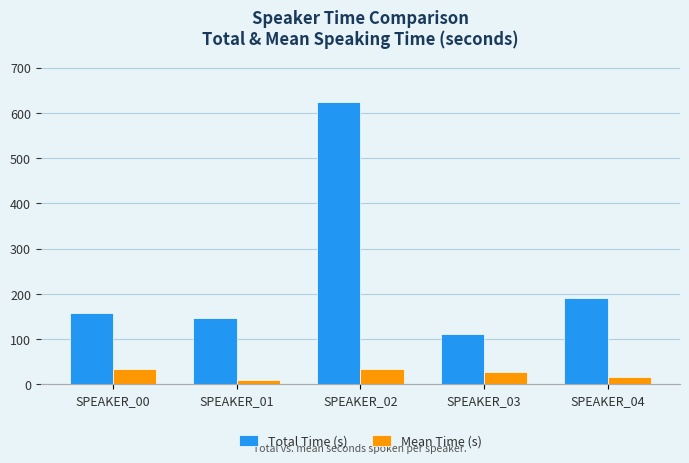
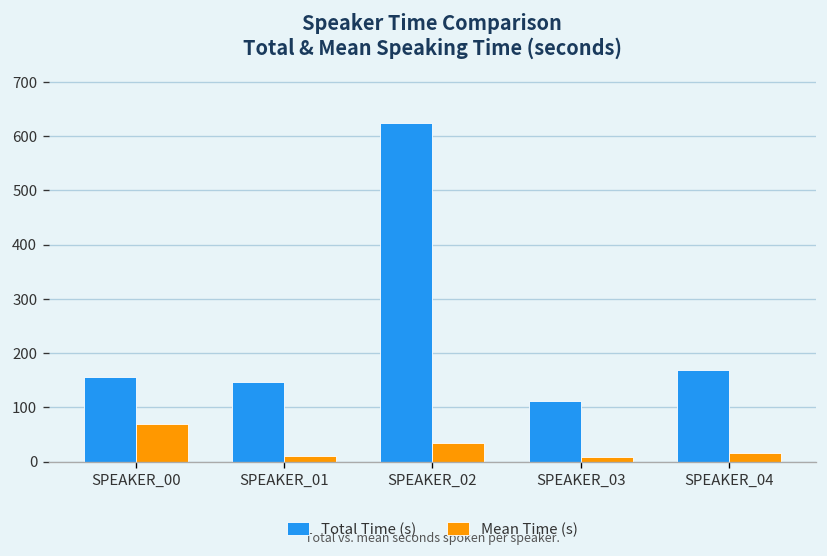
Mean Time (s), SPEAKER_00: 30 -> 70
Mean Time (s), SPEAKER_03: 30 -> 10
Total Time (s), SPEAKER_04: 190 -> 170
